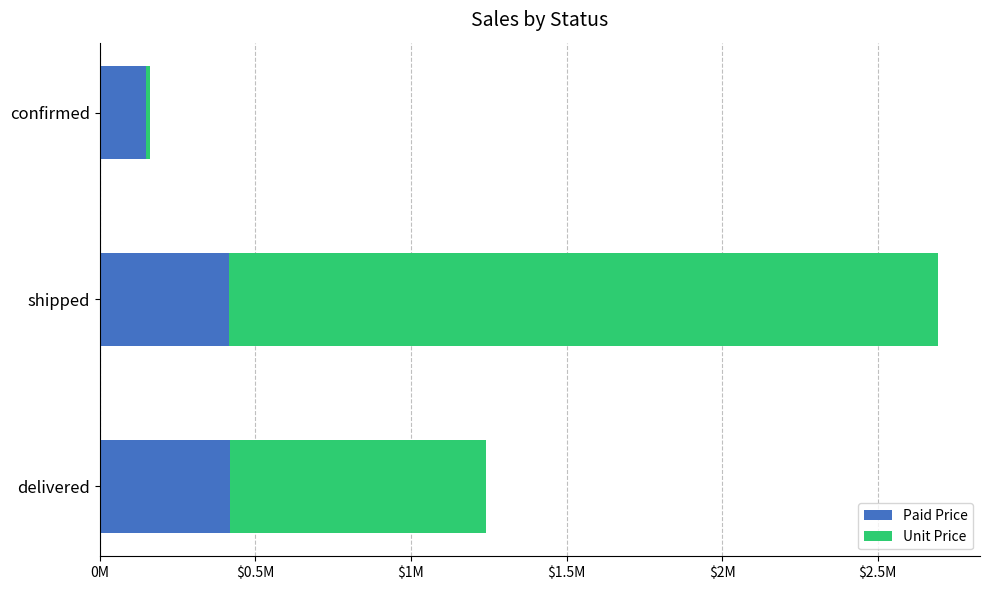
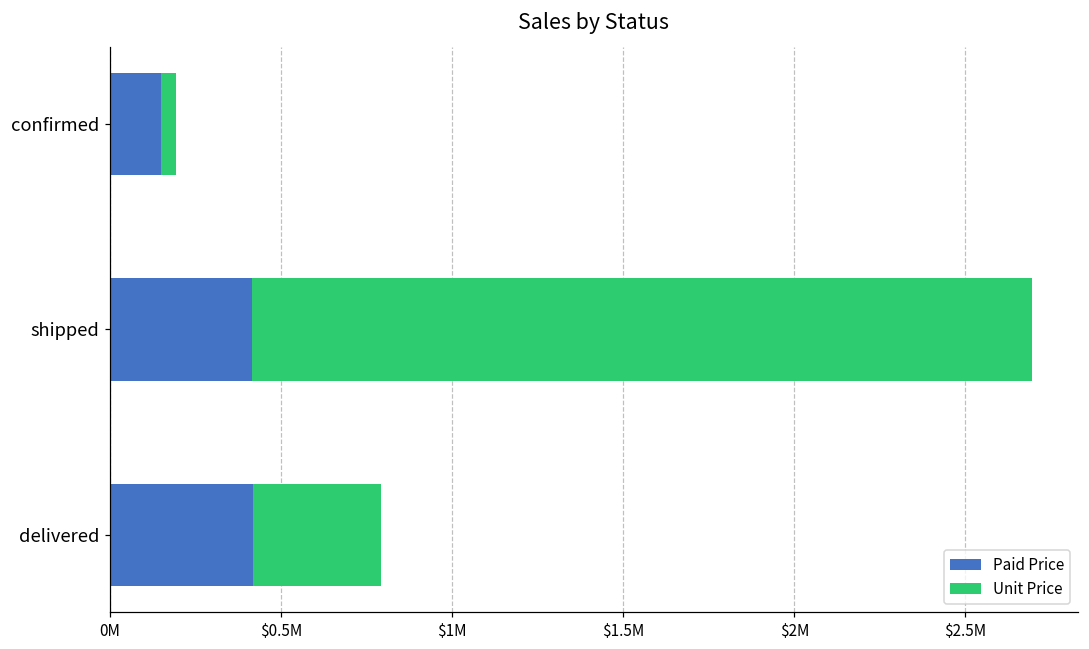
Unit Price, confirmed: $10000 -> $40000
Unit Price, delivered: $820000 -> $370000
